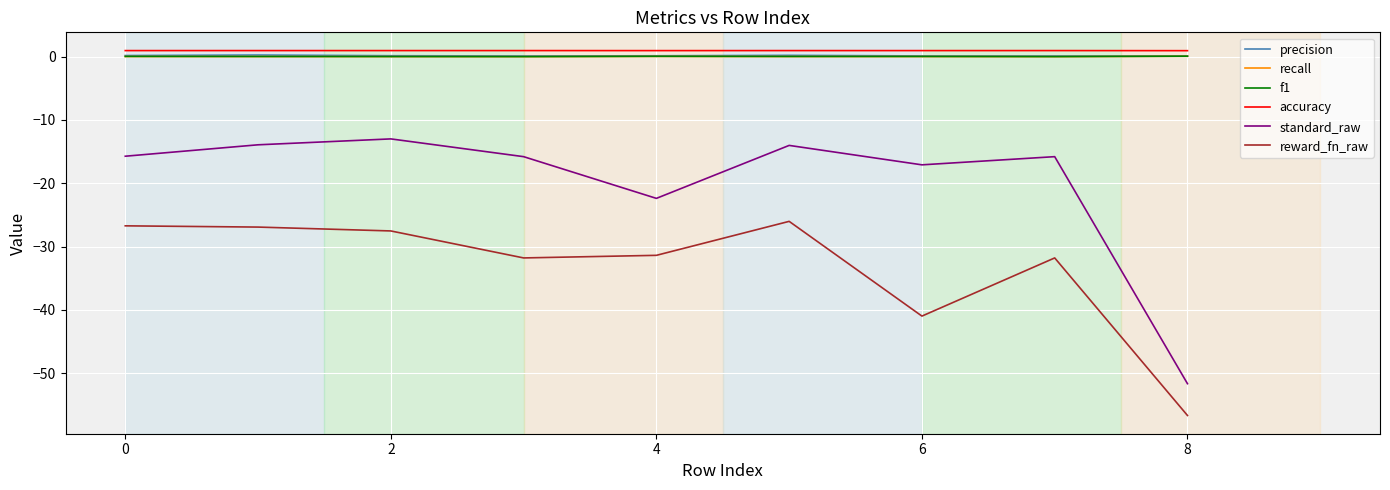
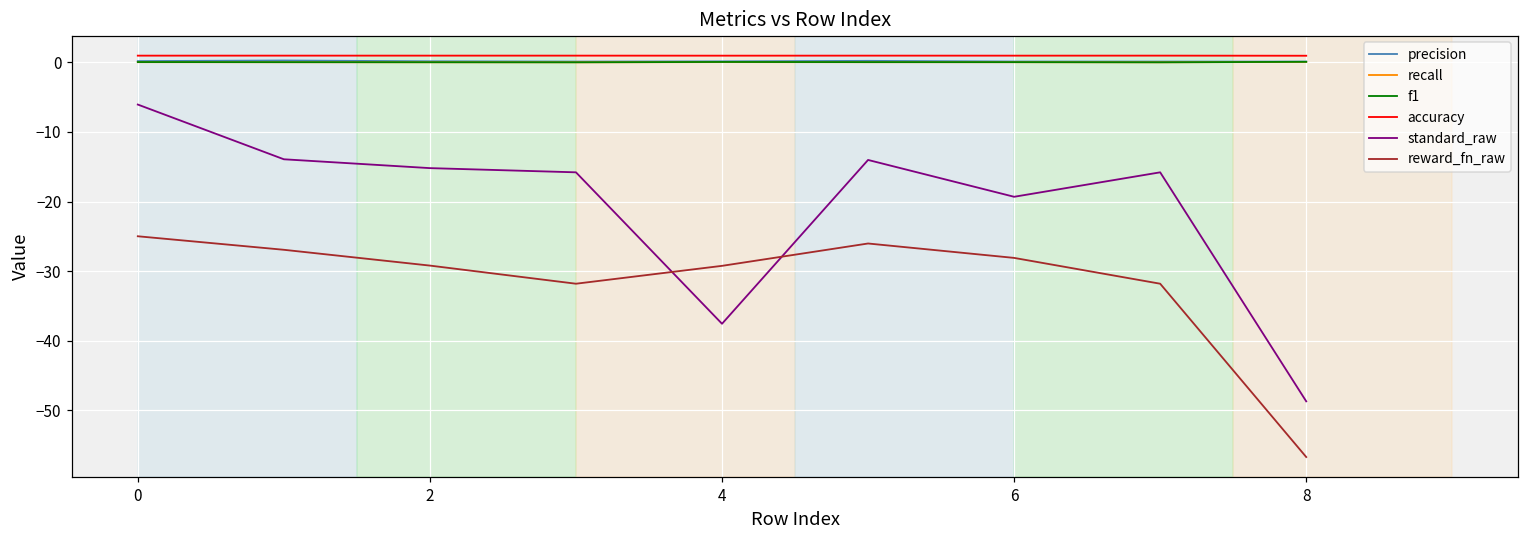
standard_raw, 0: -16 -> -6
reward_fn_raw, 0: -27 -> -25
standard_raw, 2: -13 -> -15
reward_fn_raw, 2: -28 -> -29
standard_raw, 4: -22 -> -38
reward_fn_raw, 4: -31 -> -29
standard_raw, 6: -17 -> -19
reward_fn_raw, 6: -41 -> -28
standard_raw, 8: -52 -> -49
